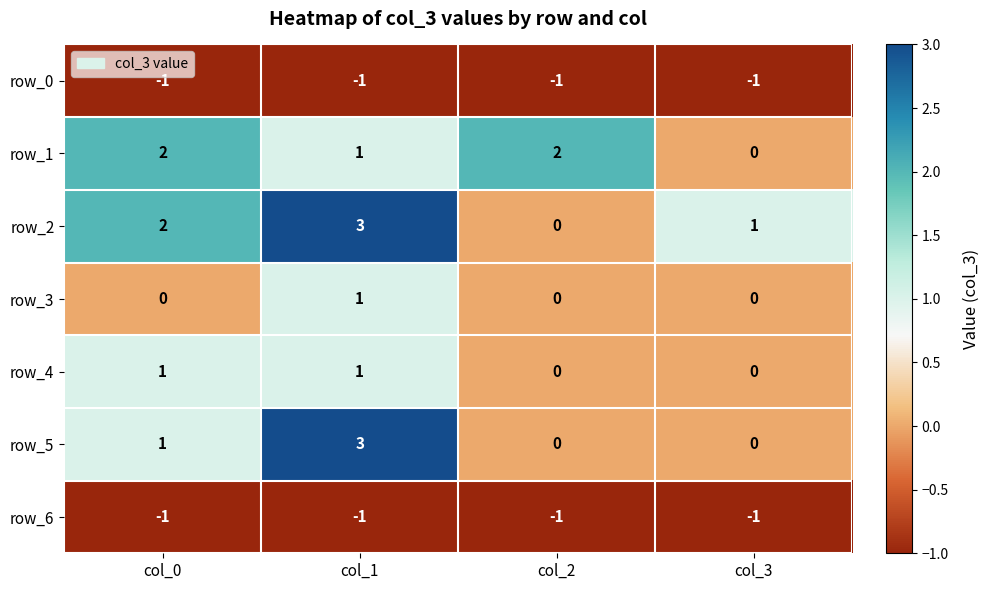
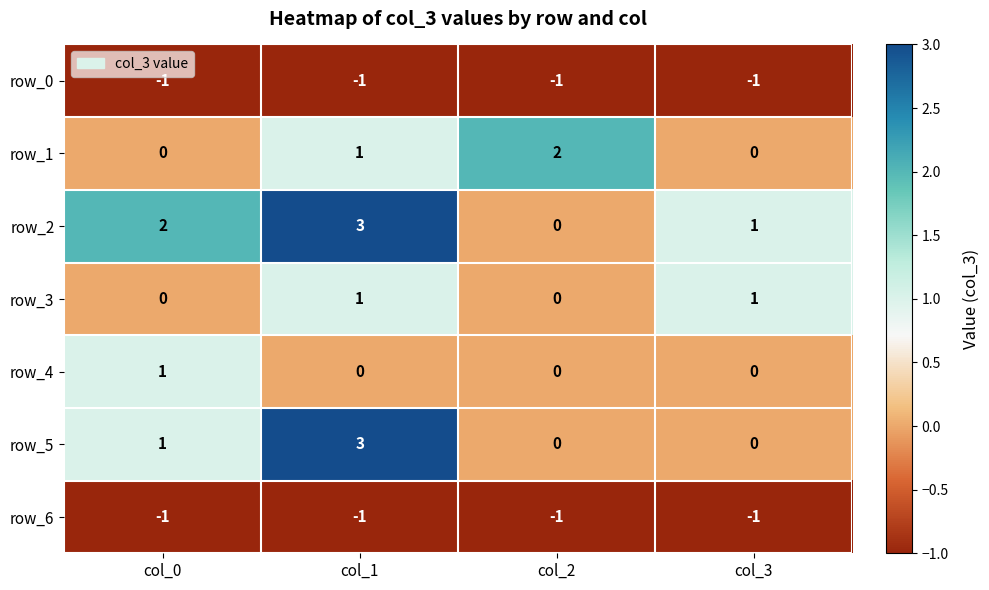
row_1, col_0: 2 -> 0
row_3, col_3: 0 -> 1
row_4, col_1: 1 -> 0
